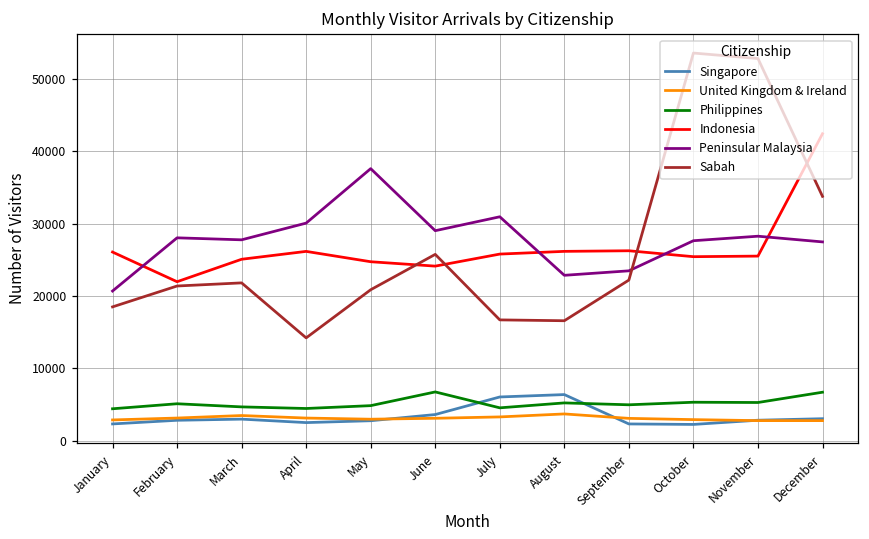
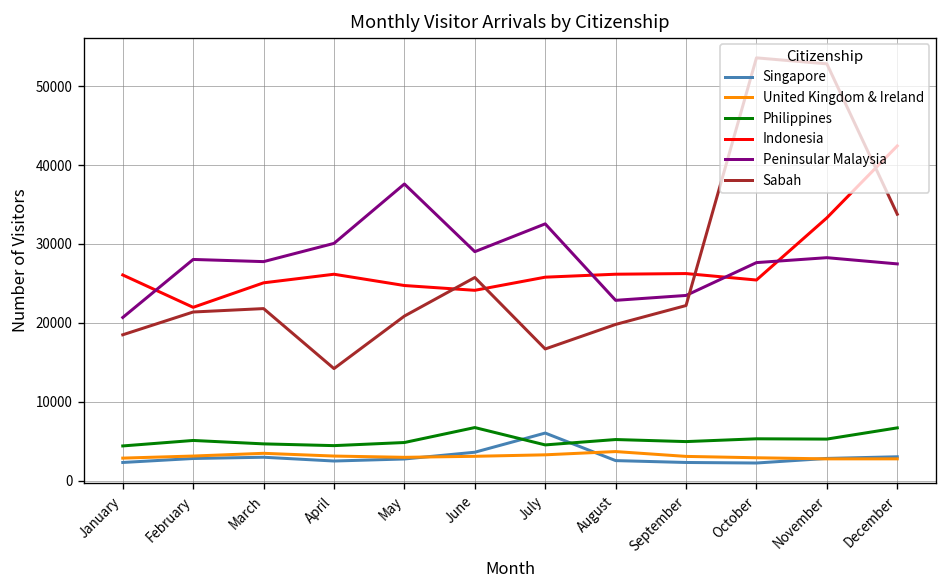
Peninsular Malaysia, July: 31000 -> 33000
Singapore, August: 6000 -> 3000
Sabah, August: 17000 -> 20000
Indonesia, November: 26000 -> 33000
